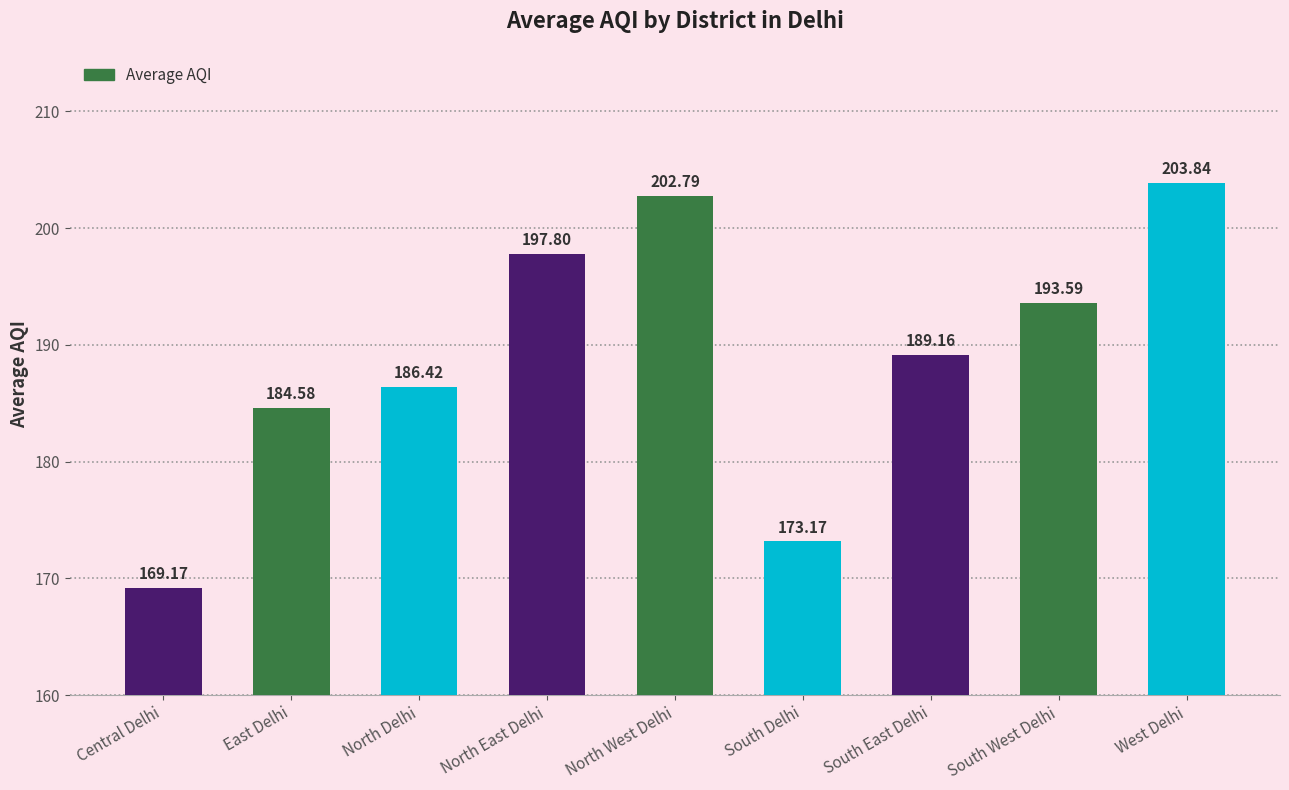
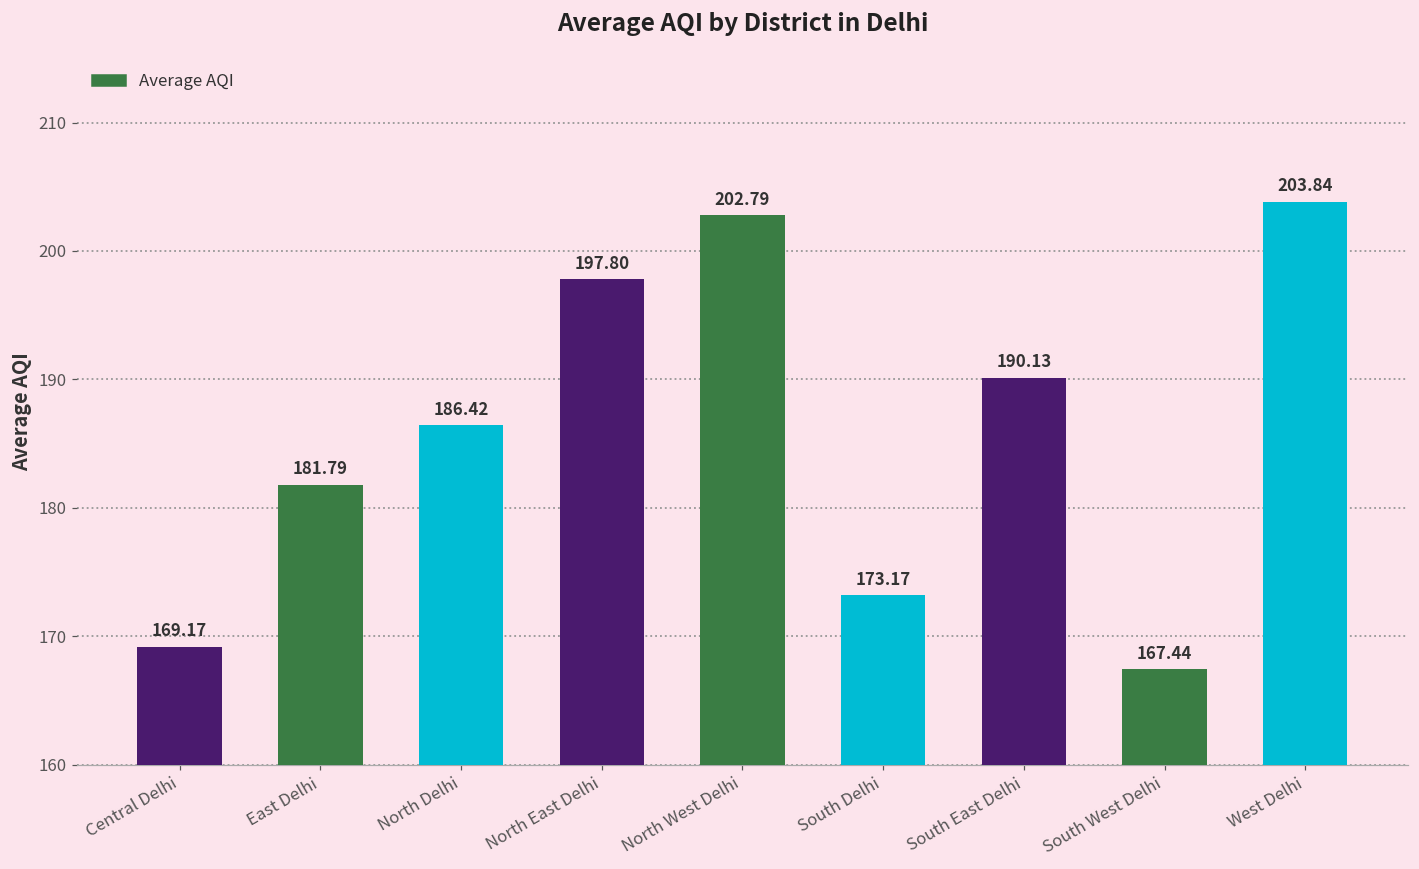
East Delhi: 184.58 -> 181.79
South East Delhi: 189.16 -> 190.13
South West Delhi: 193.59 -> 167.44
